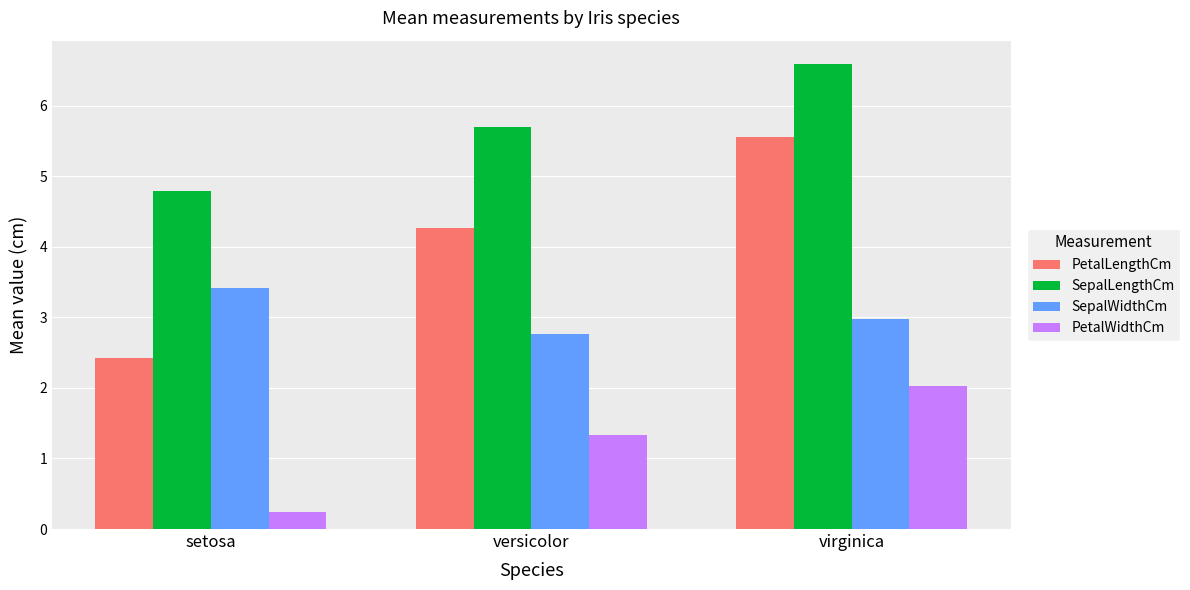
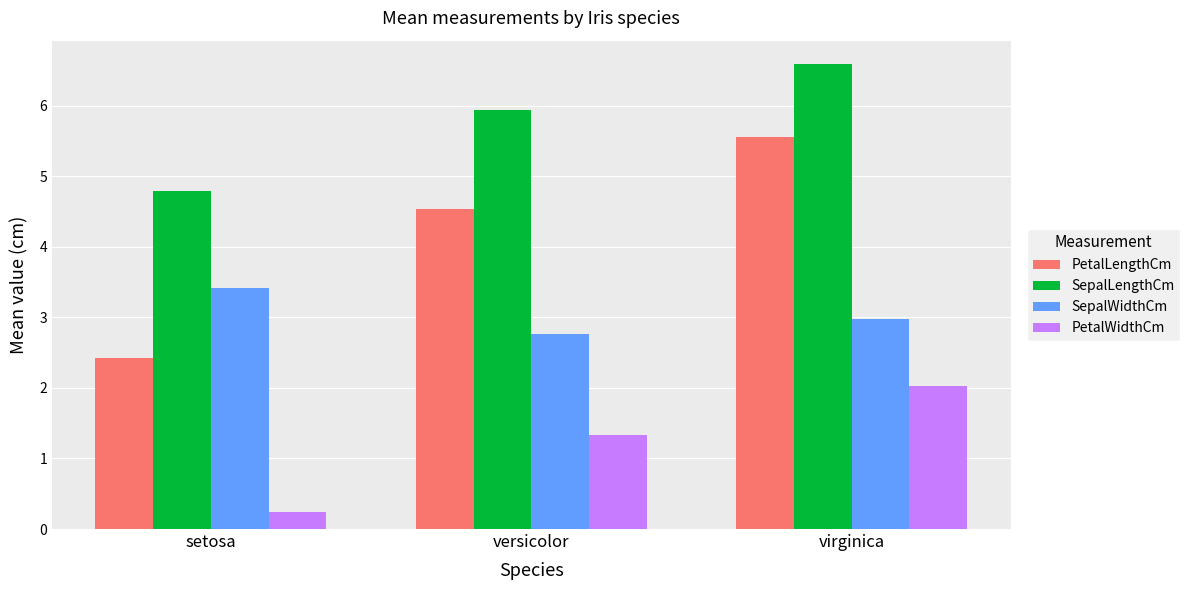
PetalLengthCm, versicolor: 4.3 -> 4.5
SepalLengthCm, versicolor: 5.7 -> 5.9
